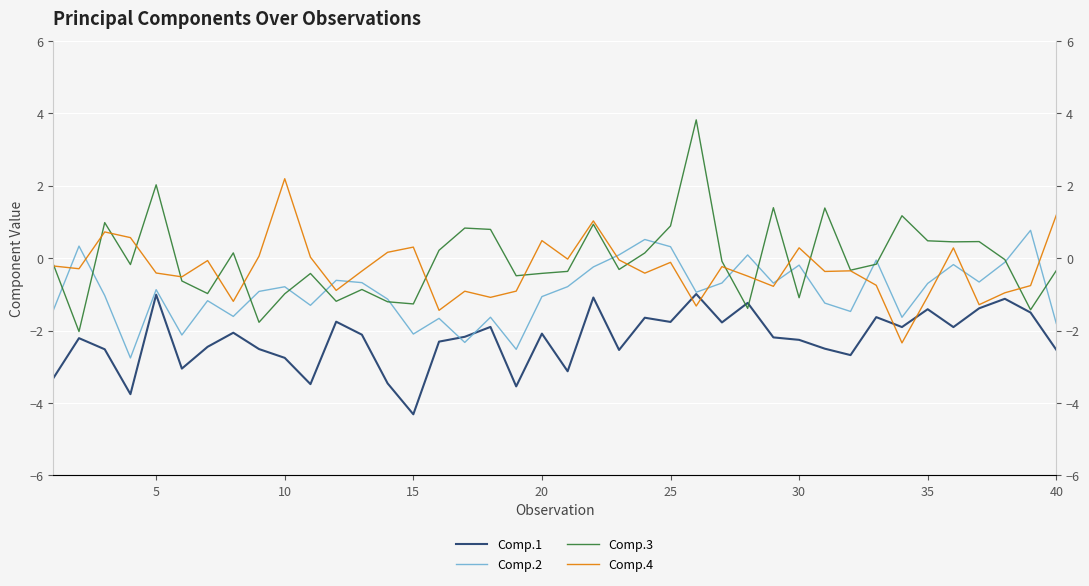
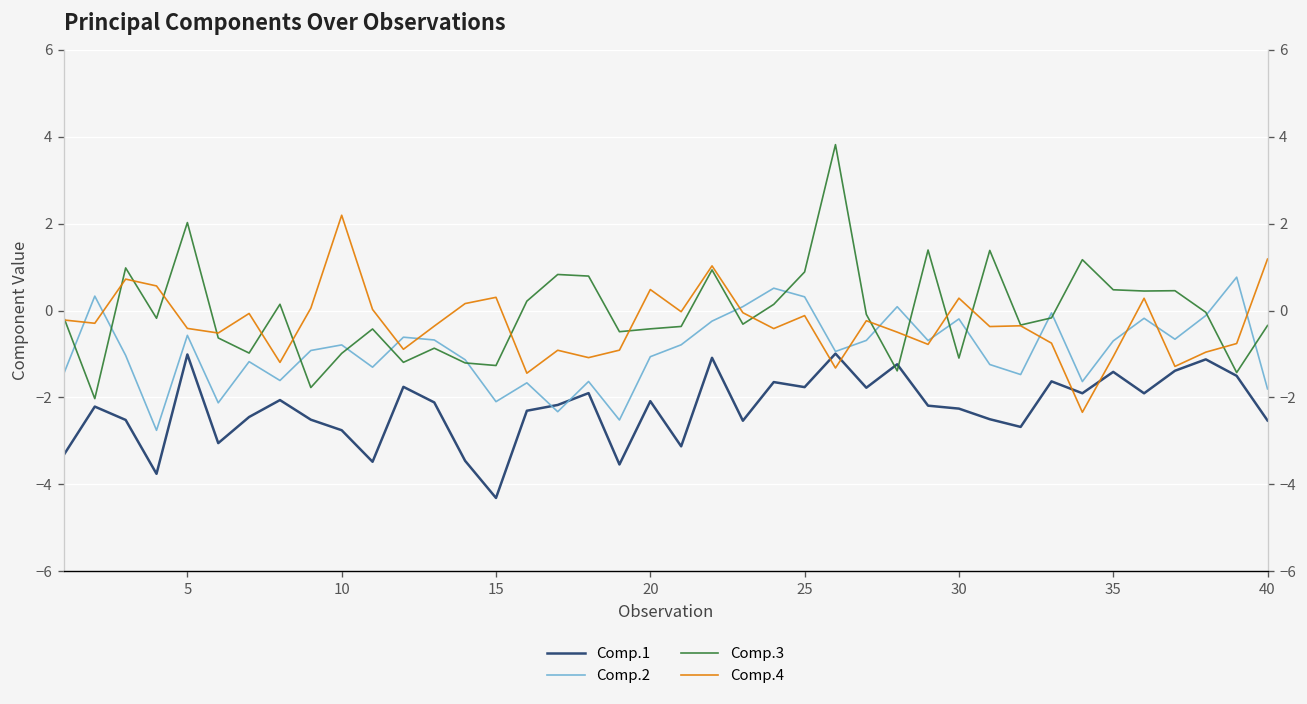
Comp.2, 5: -0.9 -> -0.6
